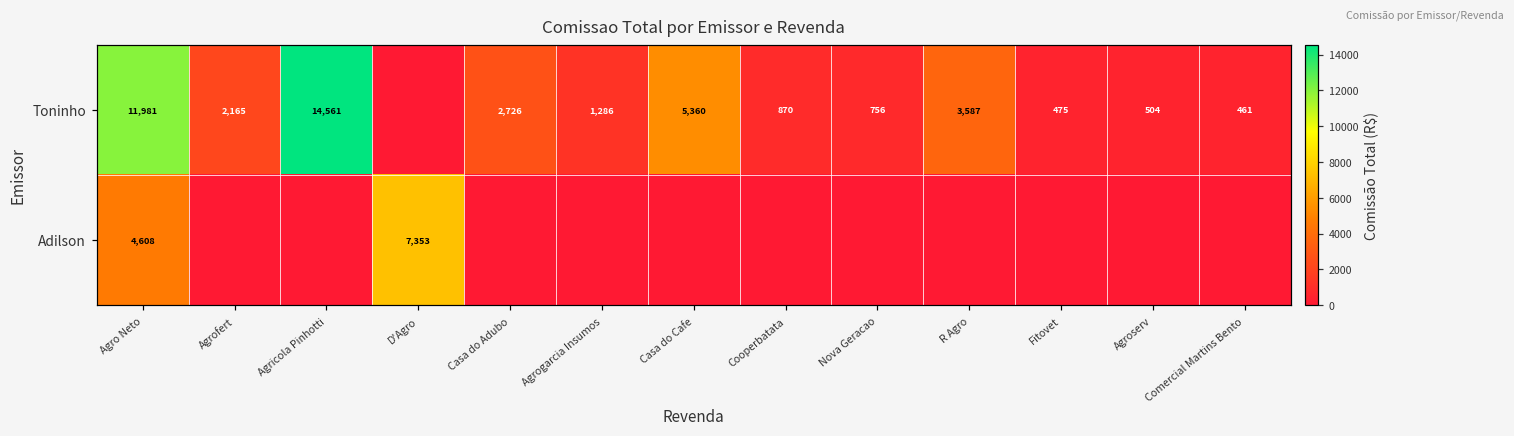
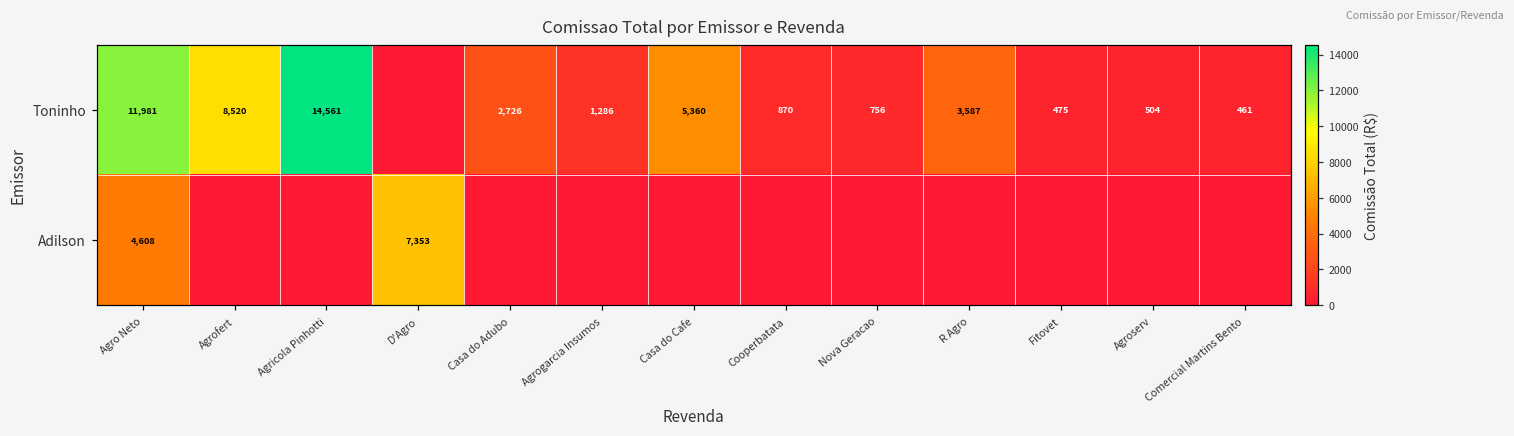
Toninho, Agrofert: 2,165 -> 8,520
